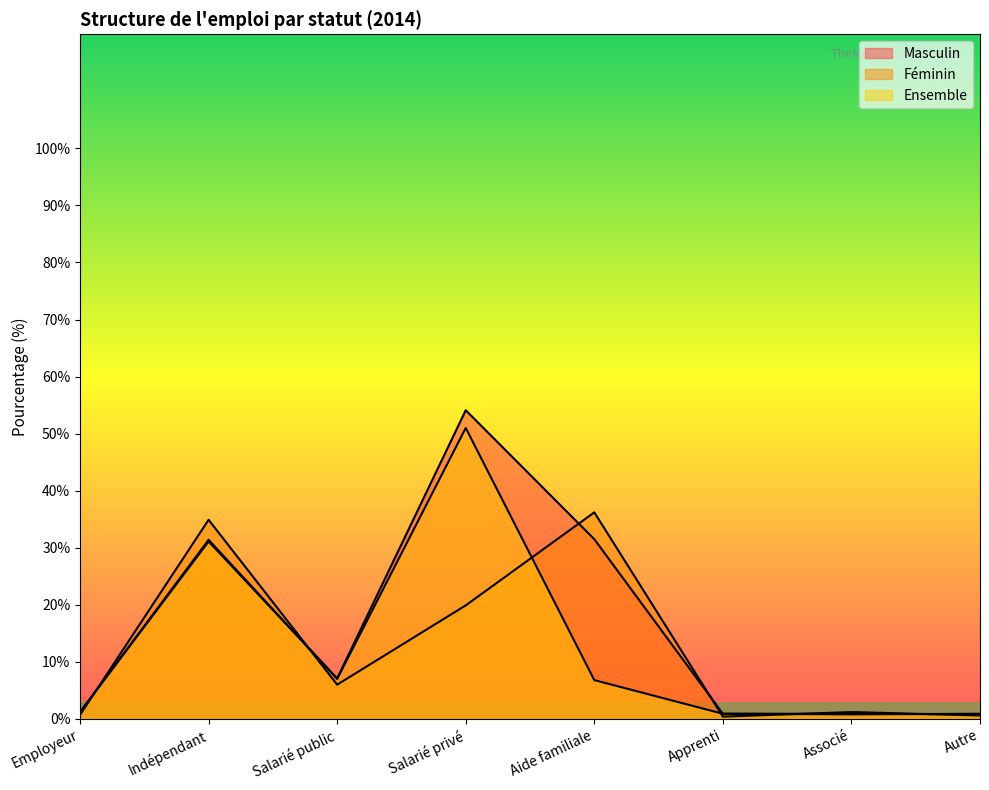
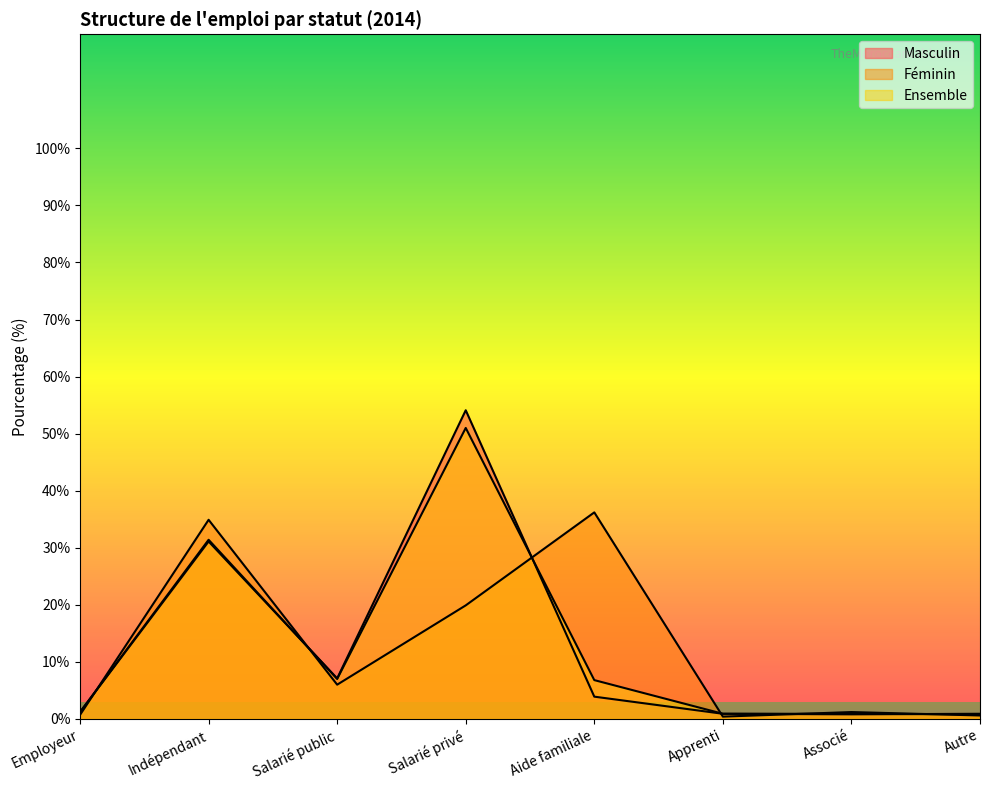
Masculin, Aide familiale: 32% -> 4%
